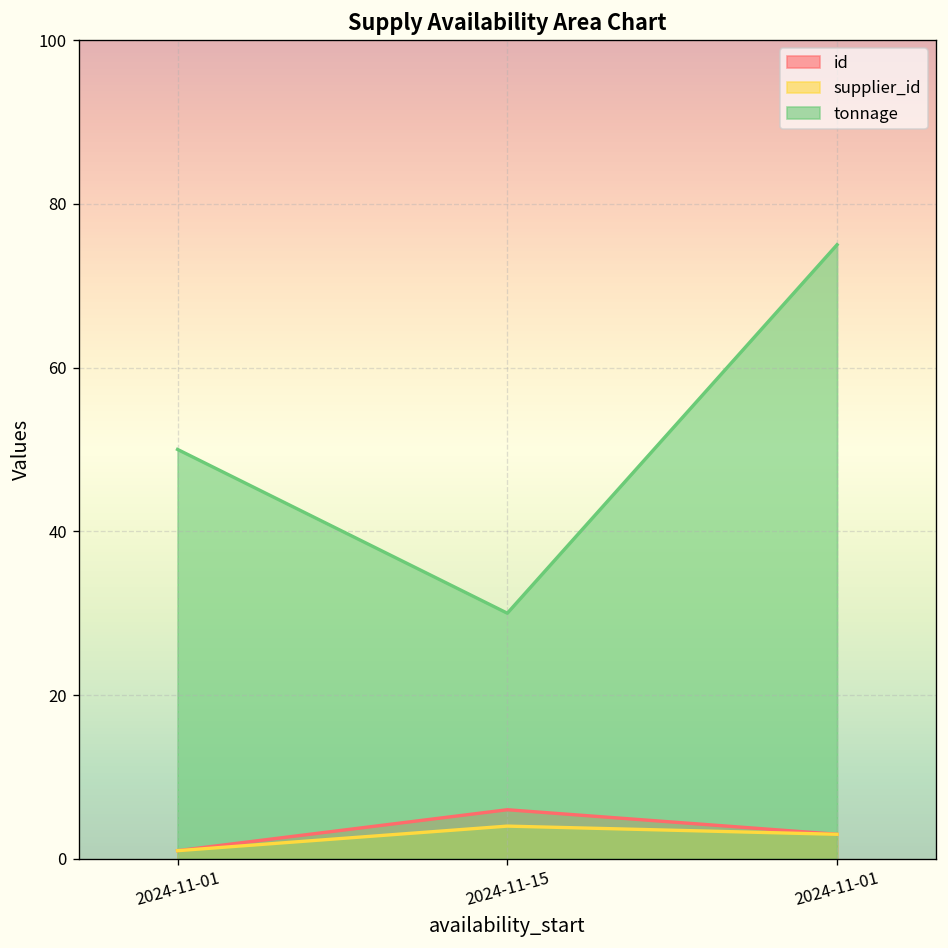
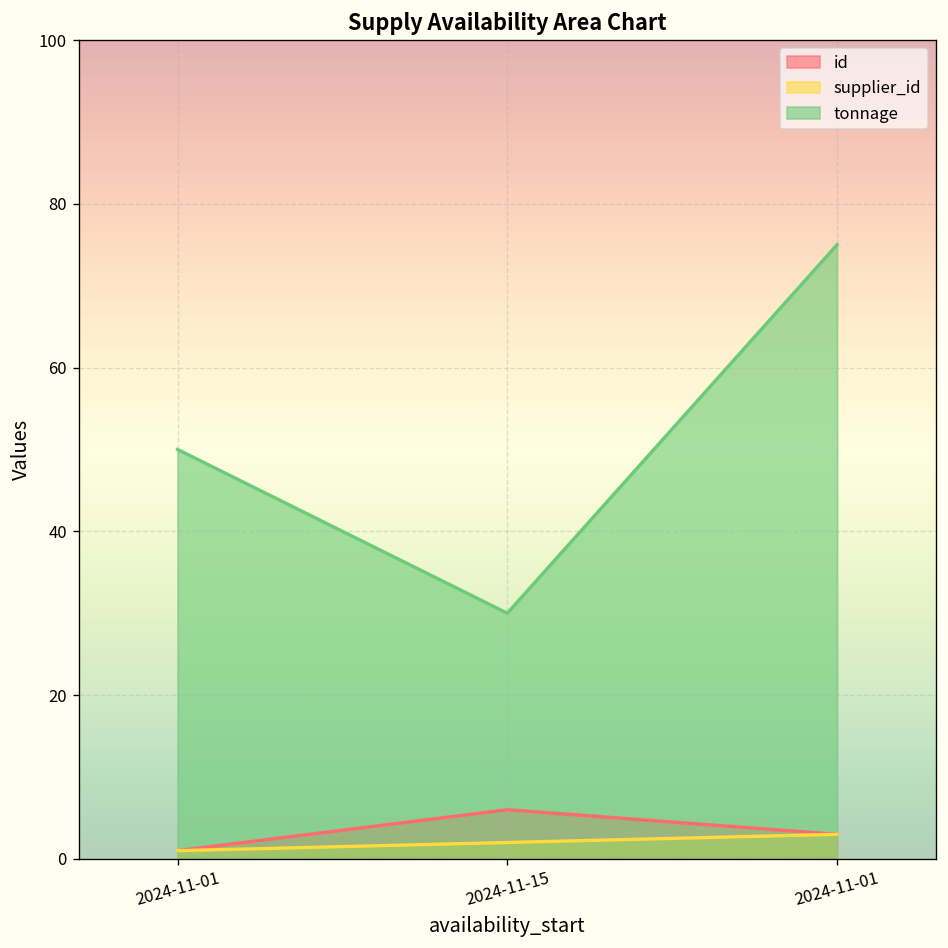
supplier_id, 2024-11-15: 4 -> 2
